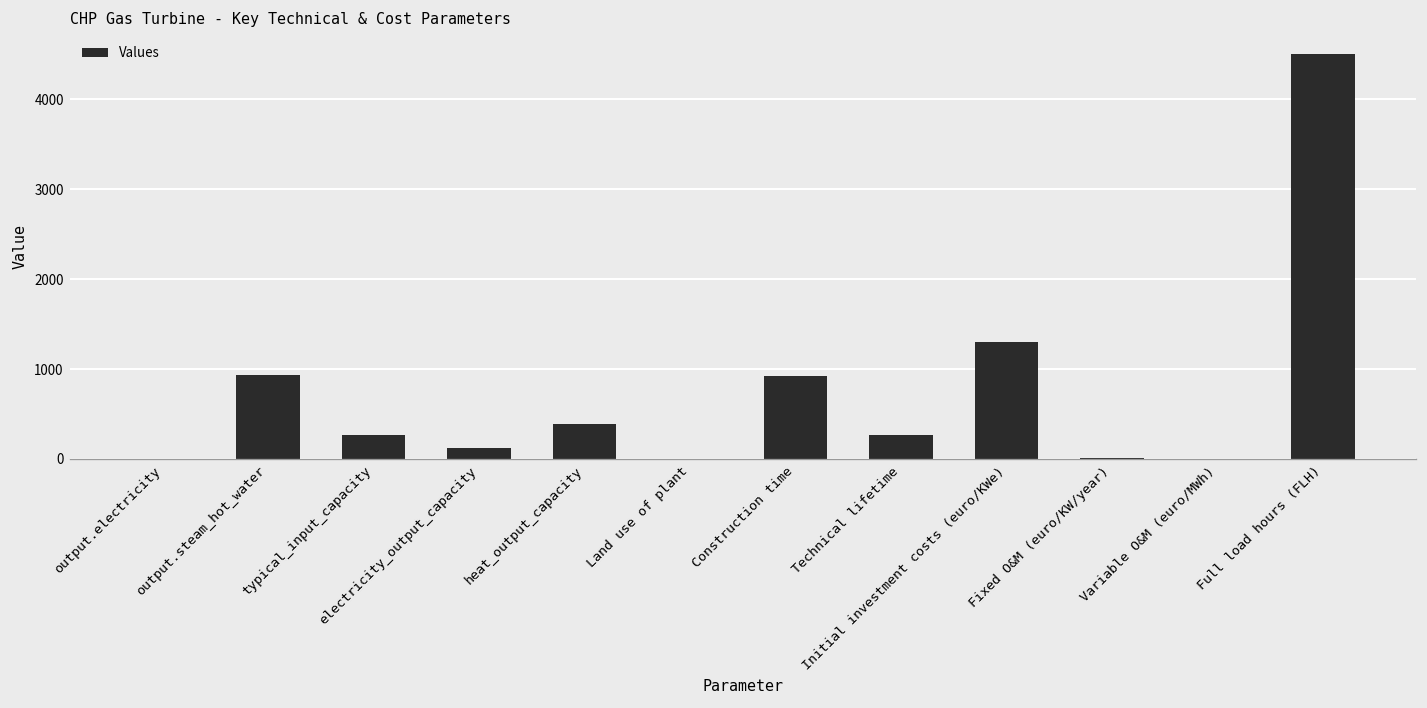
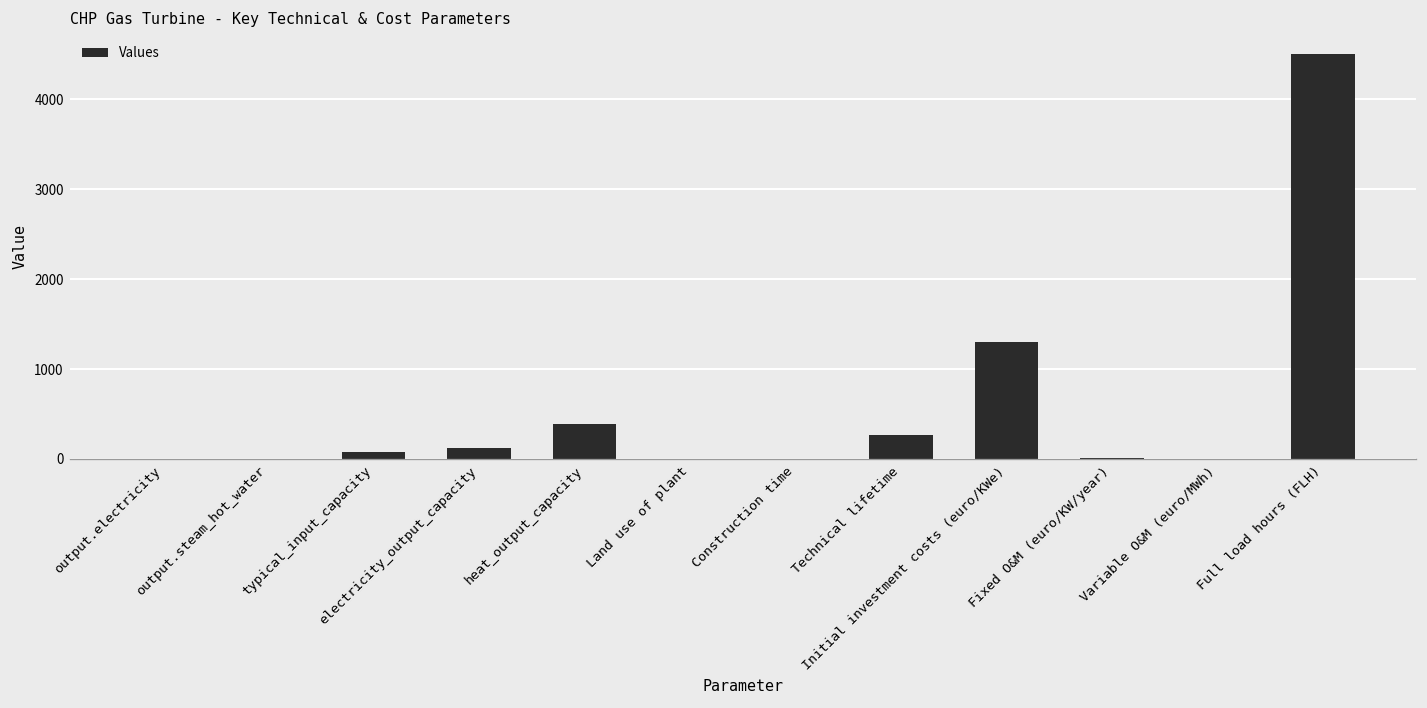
output.steam_hot_water: 900 -> 0
typical_input_capacity: 300 -> 100
Construction time: 900 -> 0
